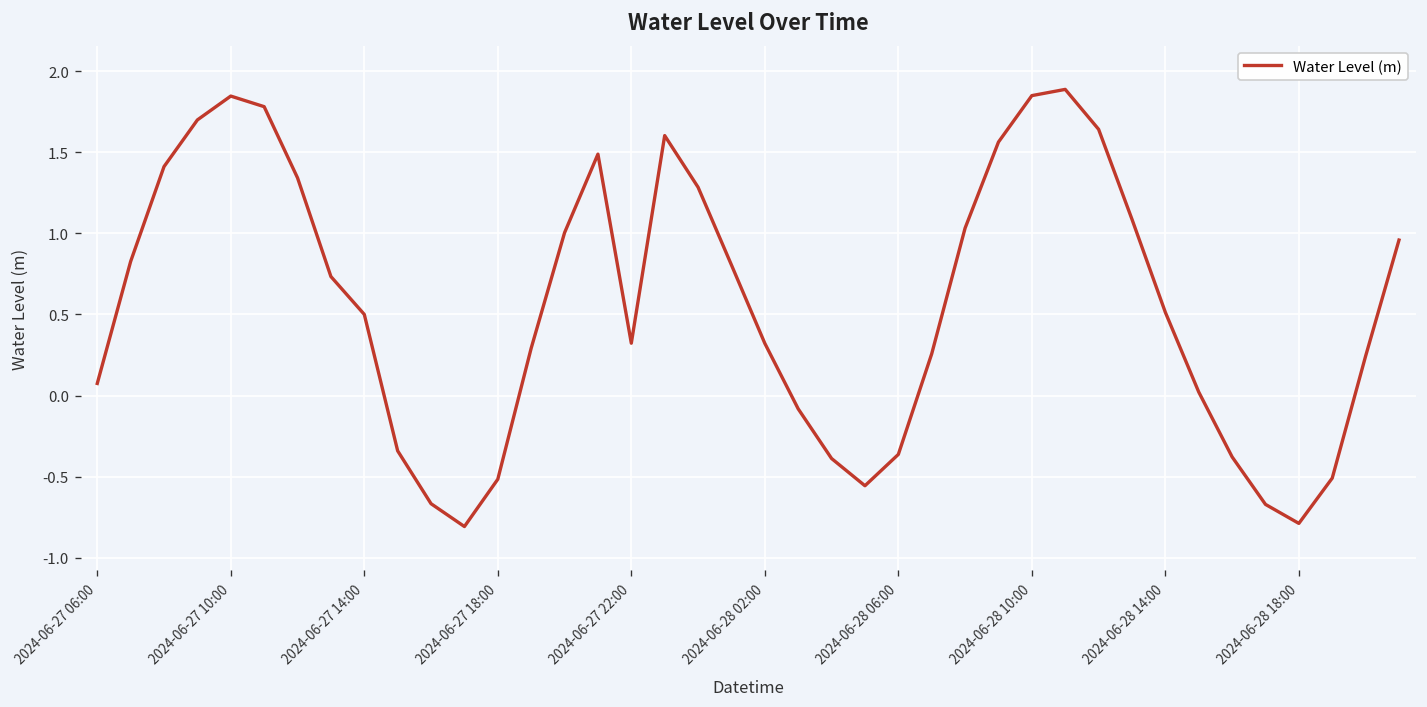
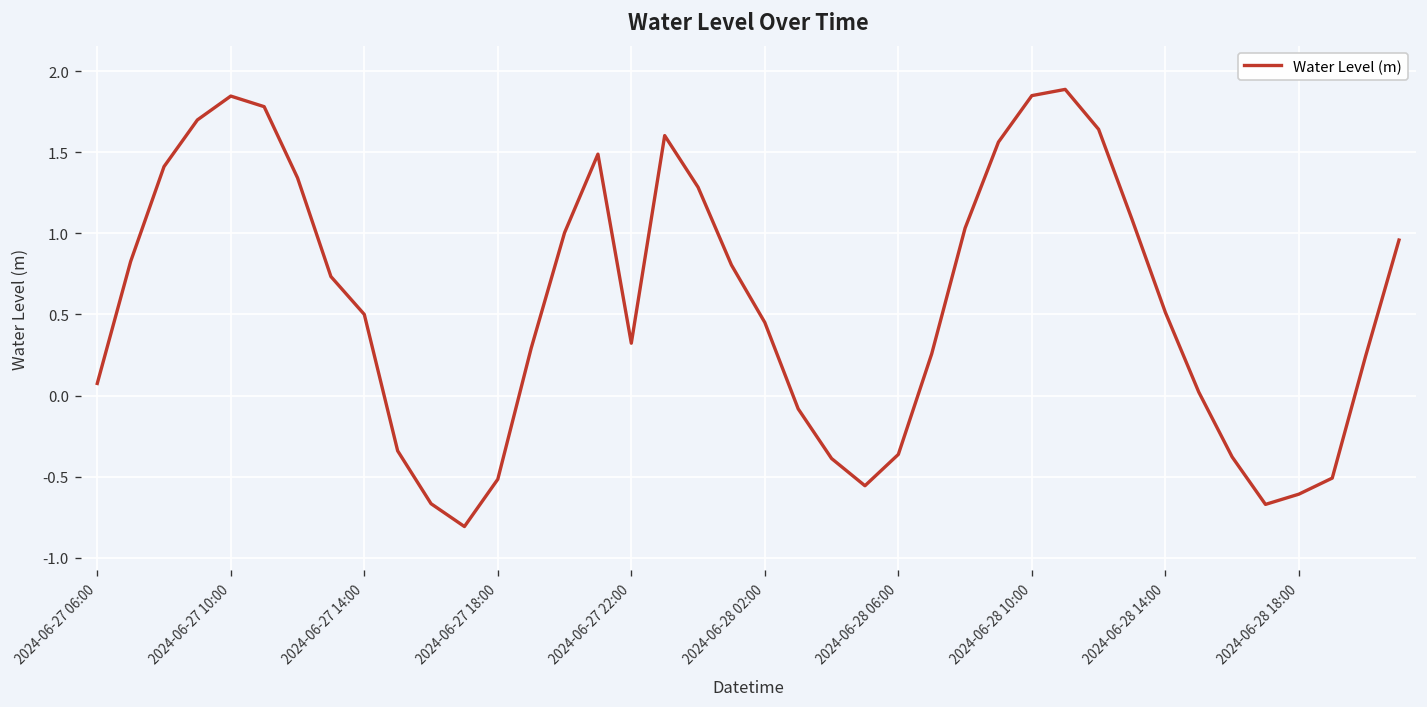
2024-06-28 02:00: 0.32 -> 0.45
2024-06-28 18:00: -0.79 -> -0.61
